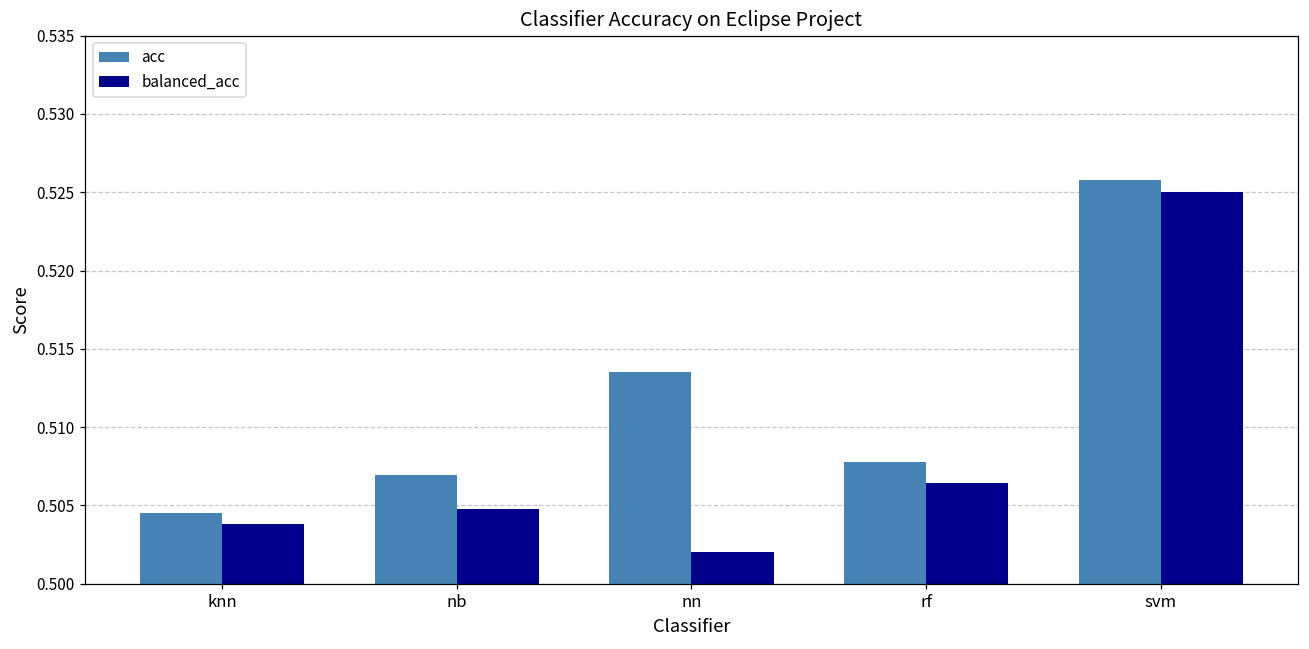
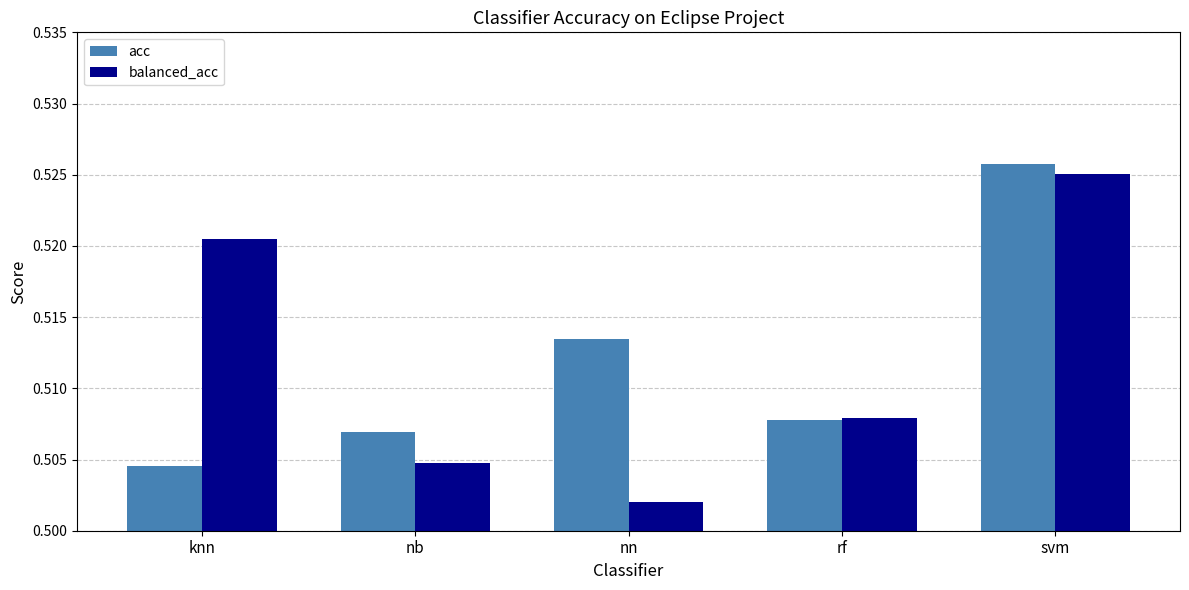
balanced_acc, knn: 0.5038 -> 0.5205
balanced_acc, rf: 0.5065 -> 0.5080
